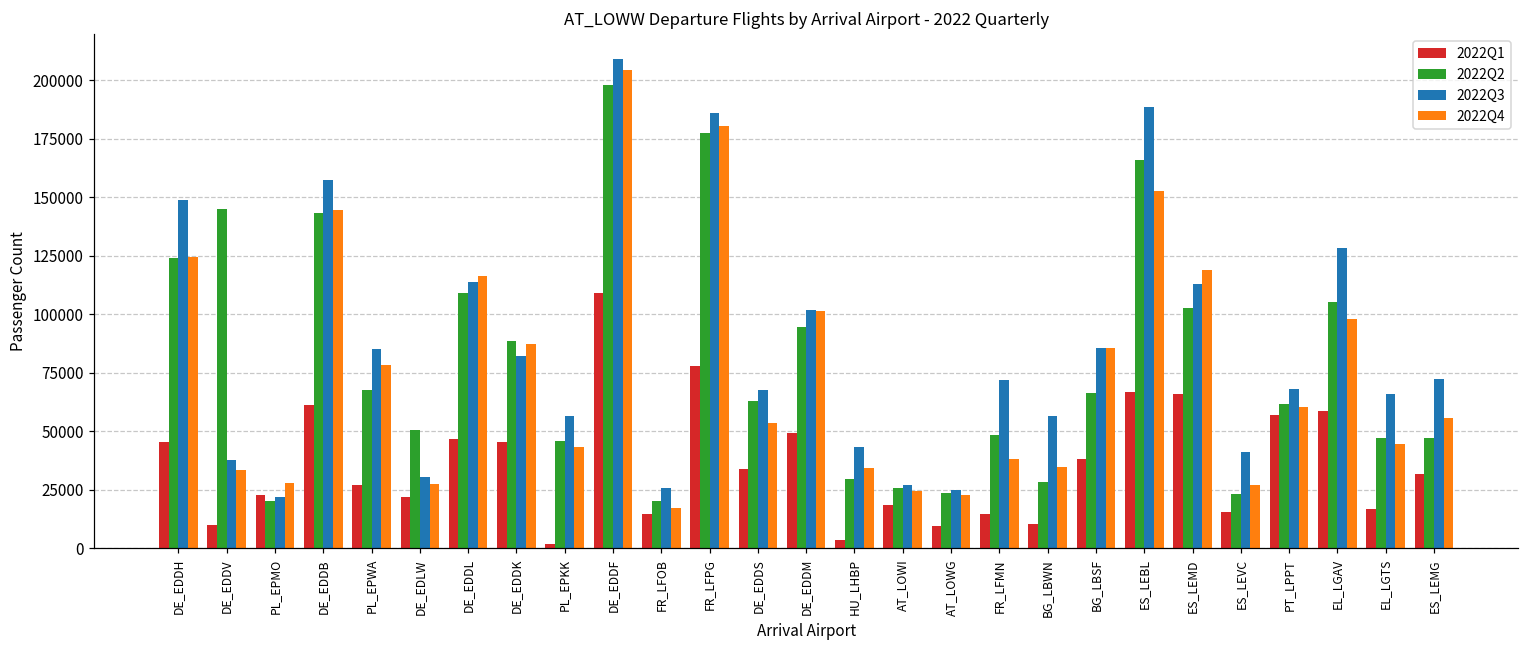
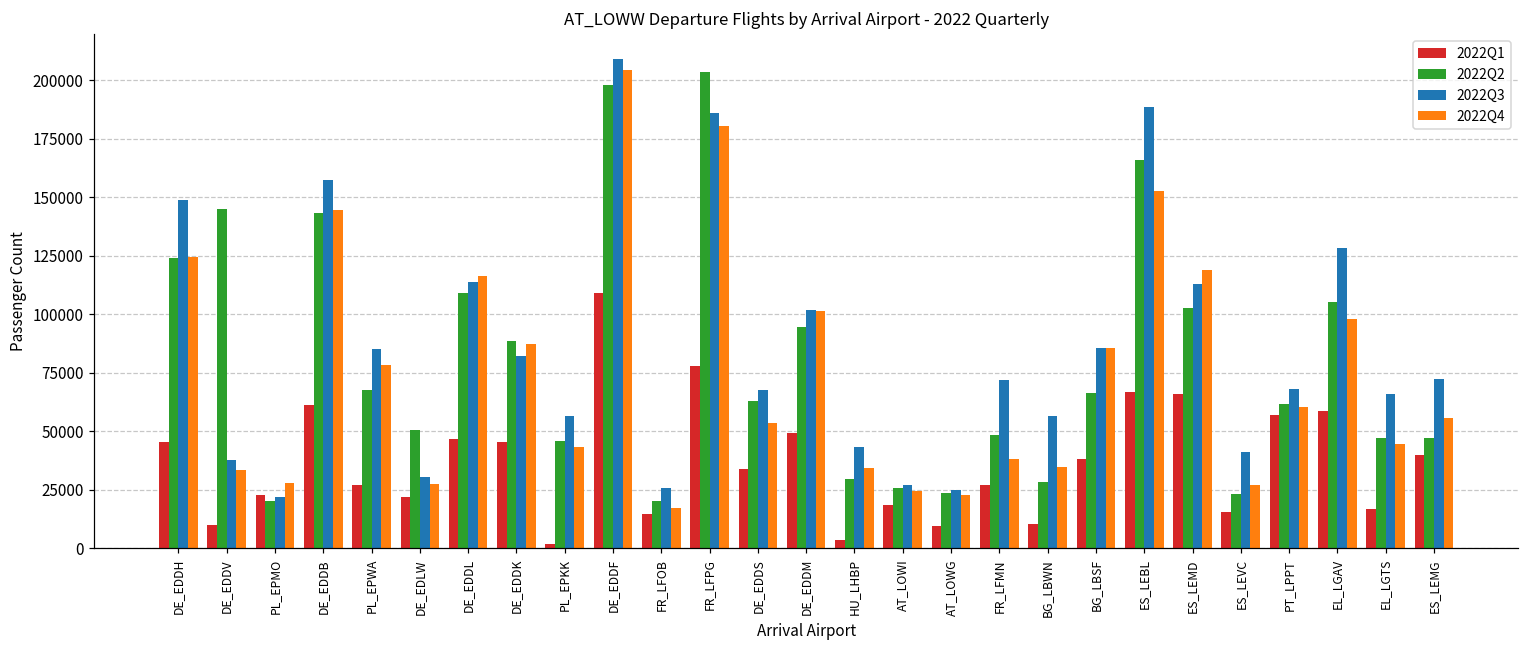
2022Q2, FR_LFPG: 177000 -> 204000
2022Q1, FR_LFMN: 15000 -> 27000
2022Q1, ES_LEMG: 32000 -> 40000
